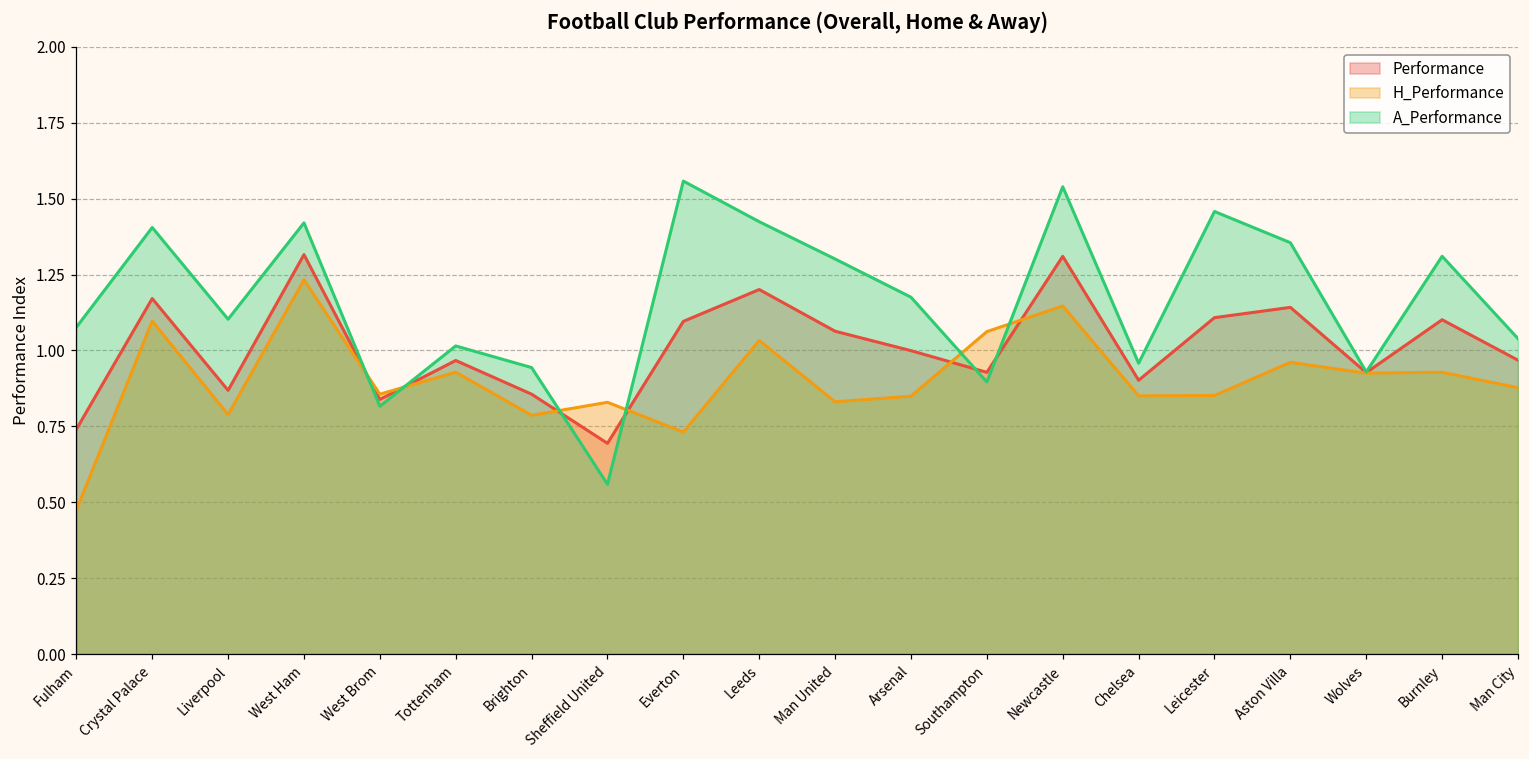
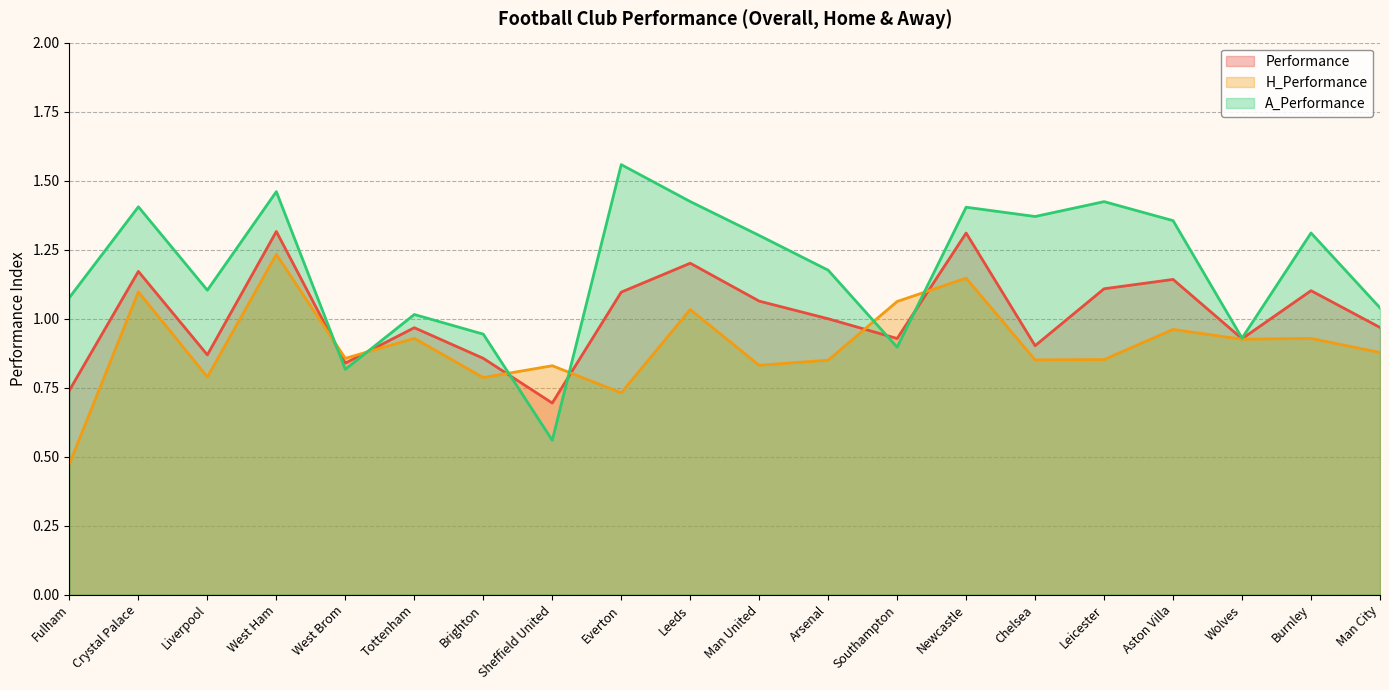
A_Performance, West Ham: 1.42 -> 1.46
A_Performance, Newcastle: 1.54 -> 1.40
A_Performance, Chelsea: 0.96 -> 1.37
A_Performance, Leicester: 1.46 -> 1.42
